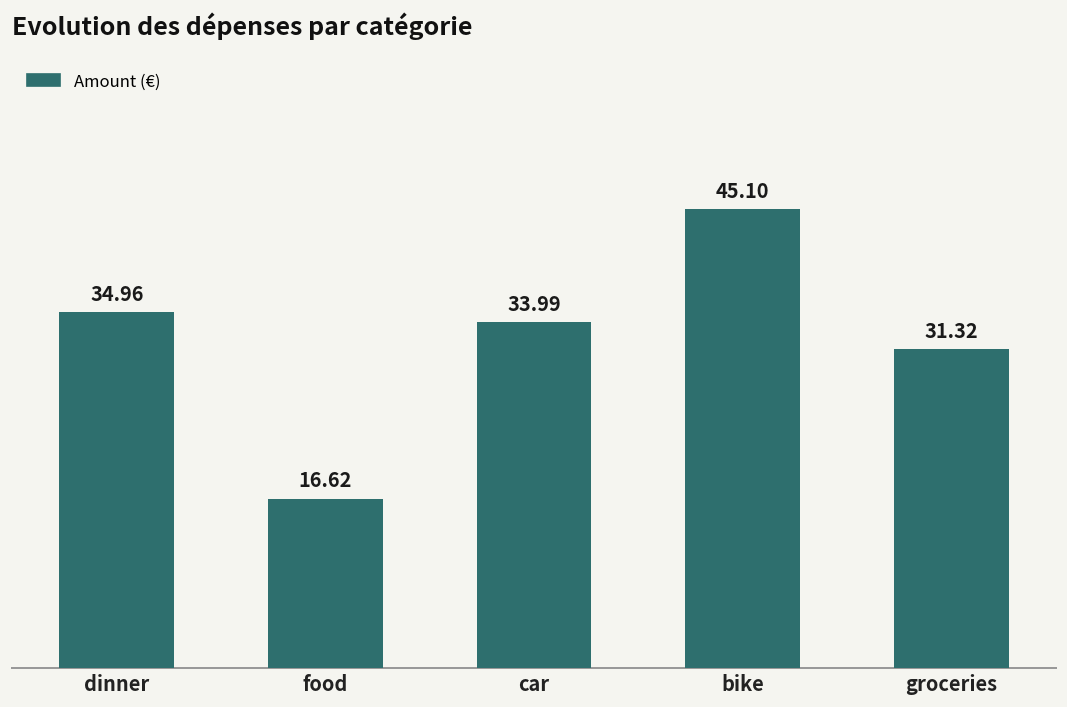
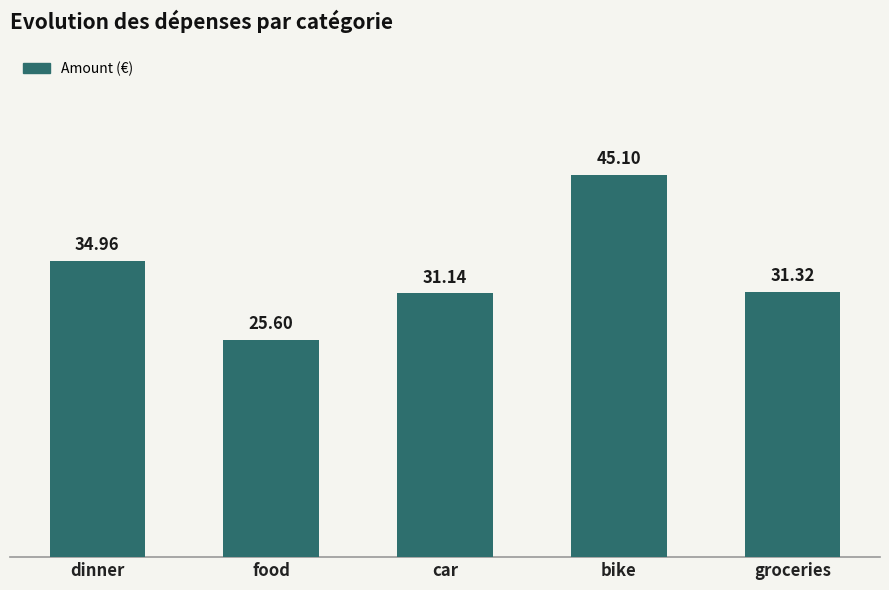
food: 16.62 -> 25.60
car: 33.99 -> 31.14
